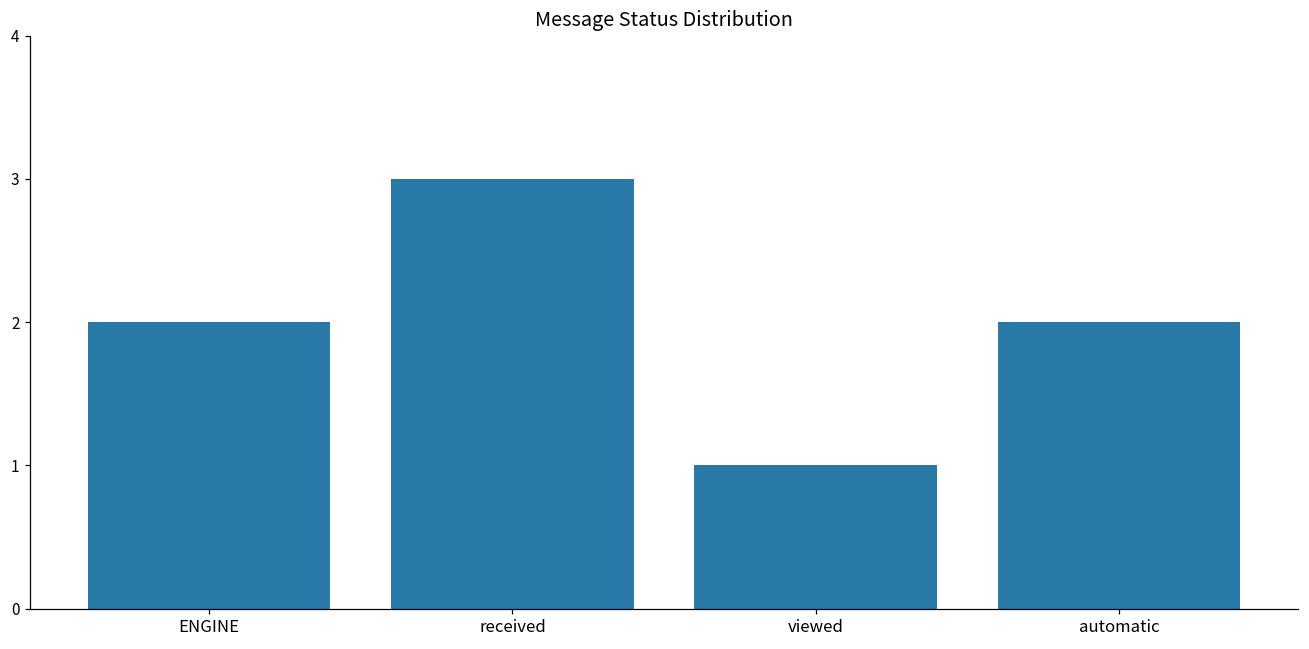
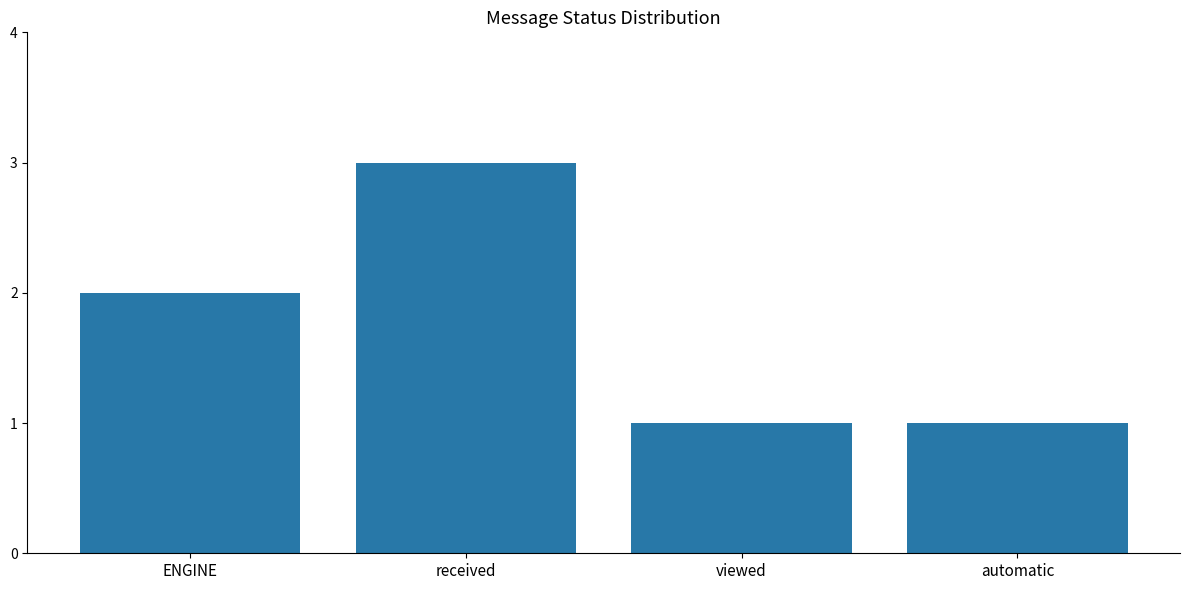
automatic: 2 -> 1
